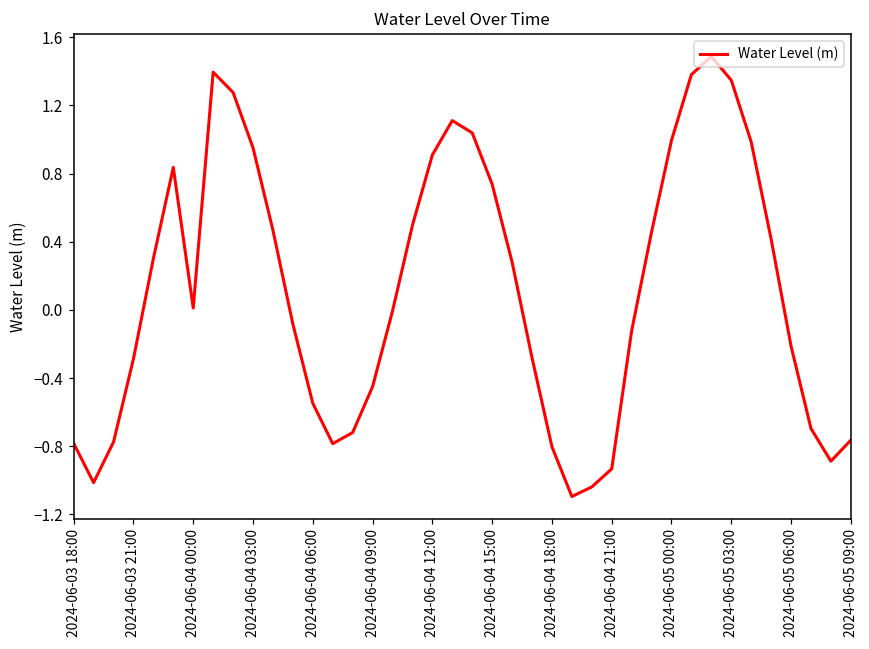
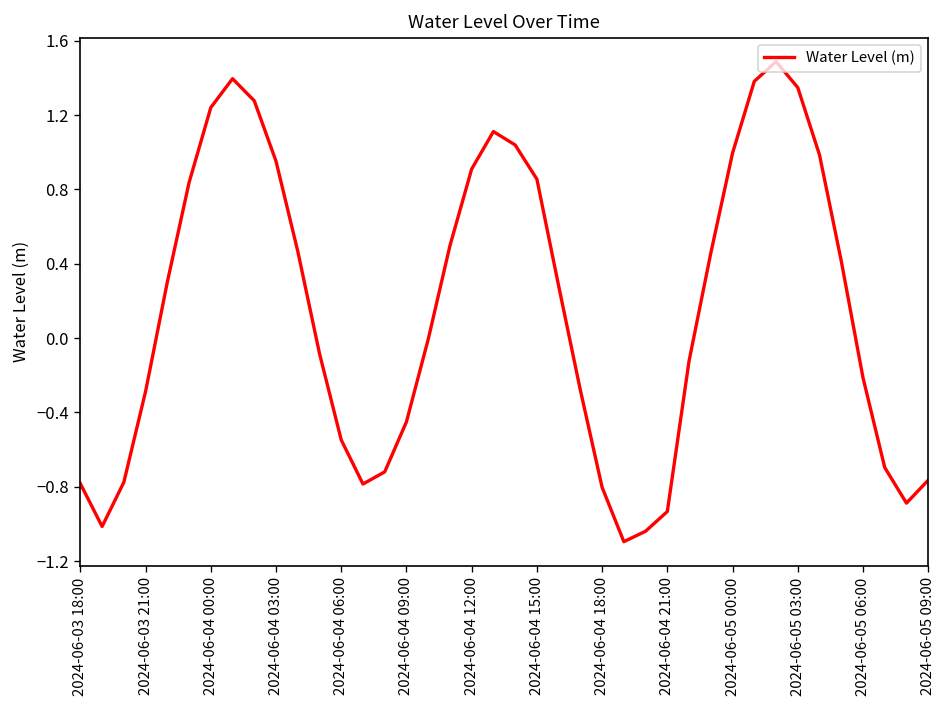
2024-06-04 00:00: 0.01 -> 1.24
2024-06-04 15:00: 0.74 -> 0.86
